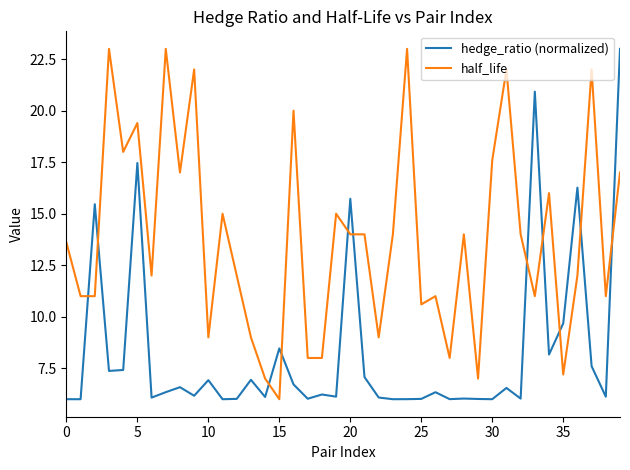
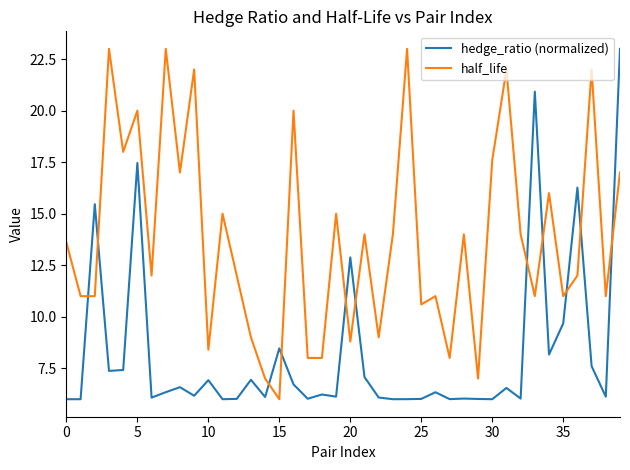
half_life, 5: 19.4 -> 20.0
half_life, 10: 9.0 -> 8.4
hedge_ratio (normalized), 20: 15.7 -> 12.9
half_life, 20: 14.0 -> 8.8
half_life, 35: 7.2 -> 11.0
